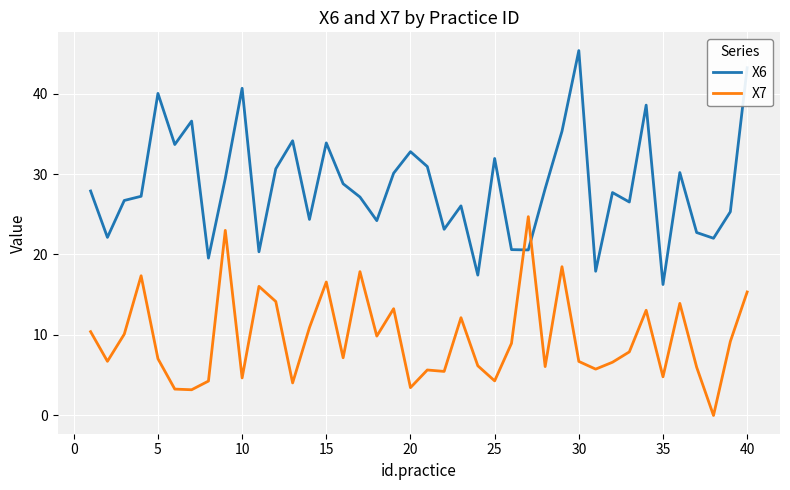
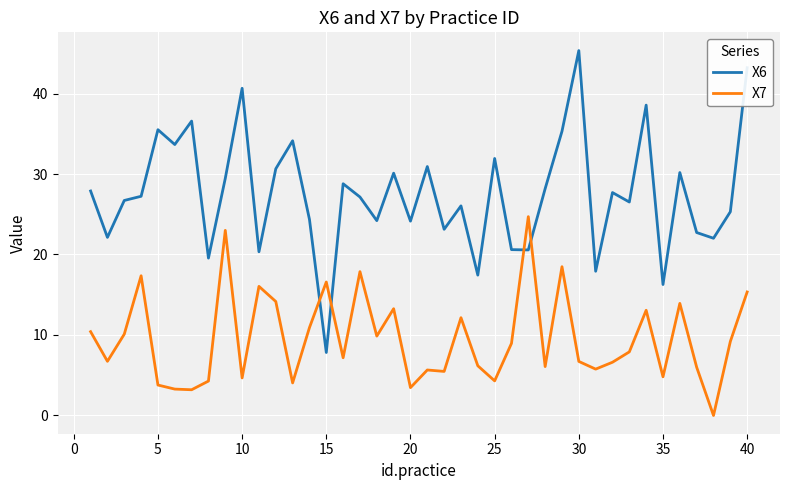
X6, 5: 40 -> 36
X7, 5: 7 -> 4
X6, 15: 34 -> 8
X6, 20: 33 -> 24
